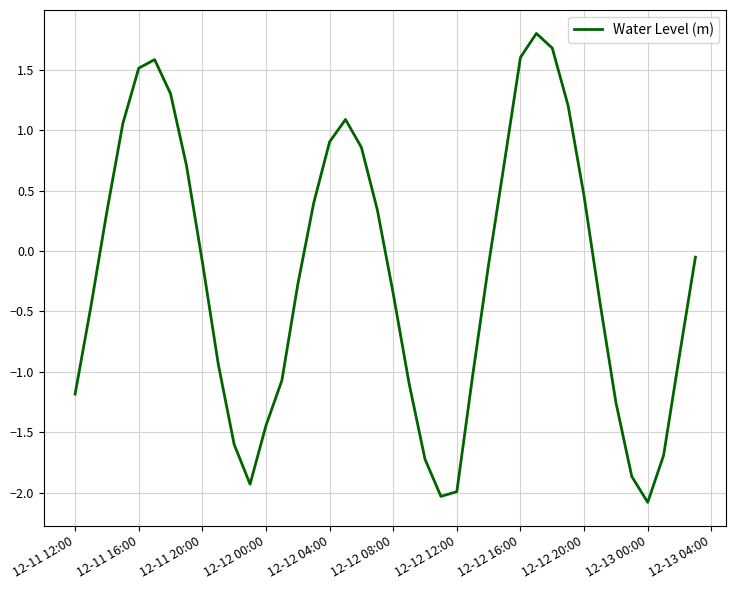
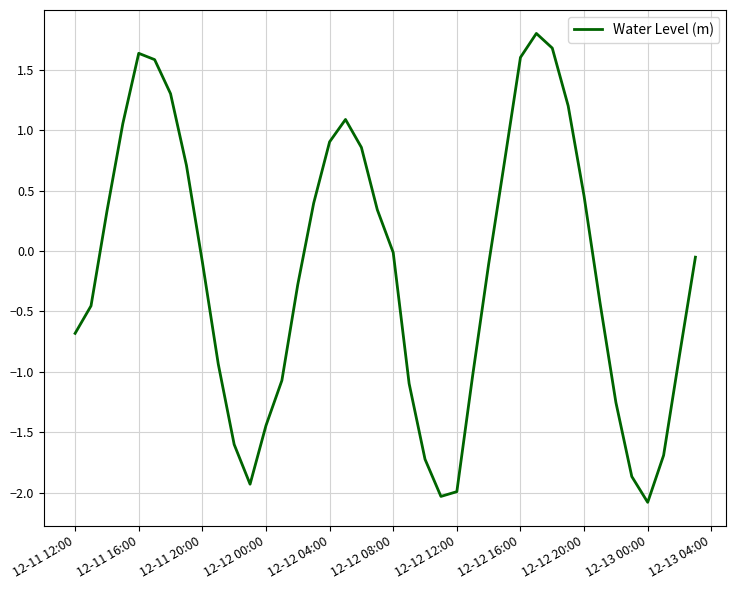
12-11 12:00: -1.18 -> -0.68
12-11 16:00: 1.52 -> 1.64
12-12 08:00: -0.35 -> -0.01
